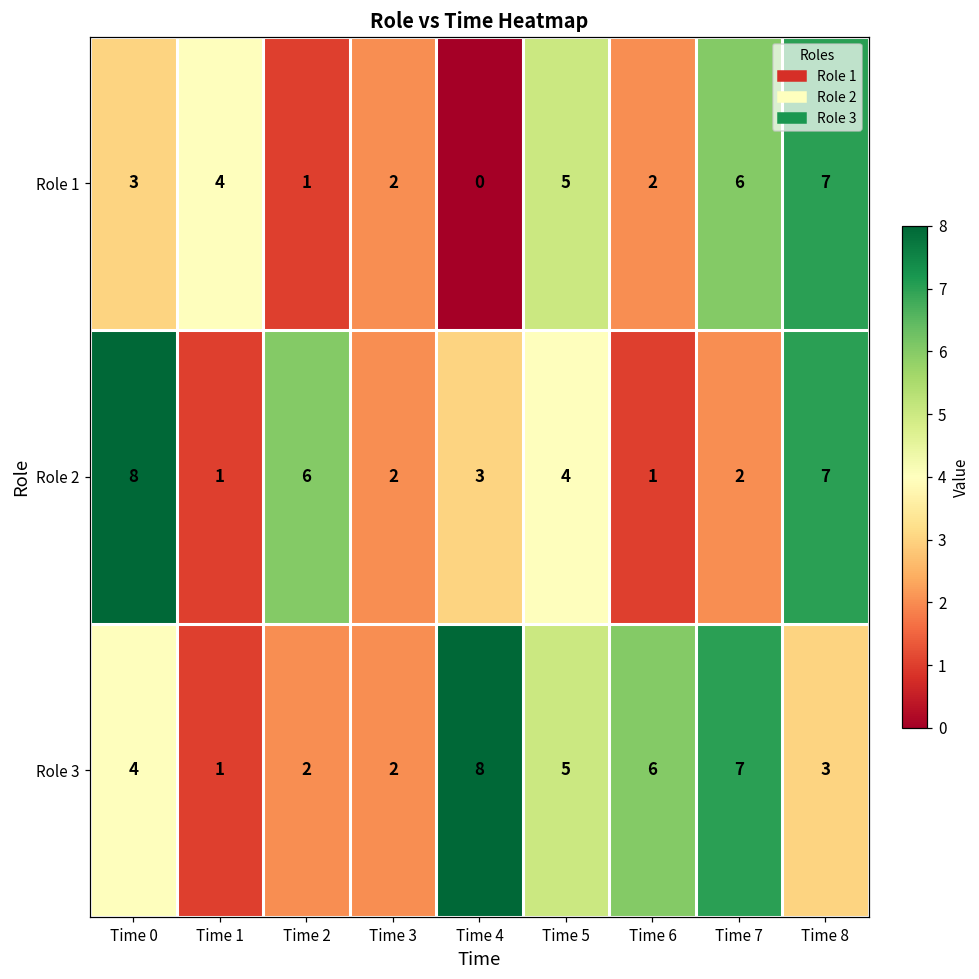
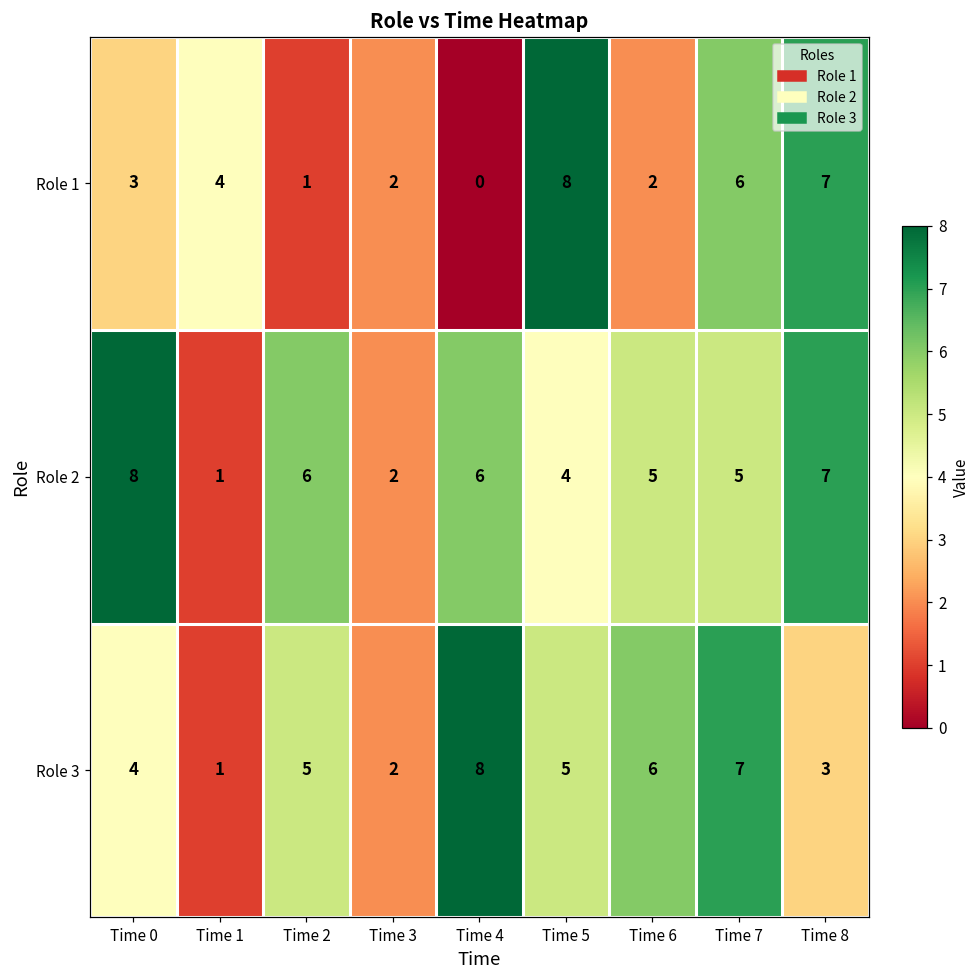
Role 1, Time 5: 5 -> 8
Role 2, Time 4: 3 -> 6
Role 2, Time 6: 1 -> 5
Role 2, Time 7: 2 -> 5
Role 3, Time 2: 2 -> 5
